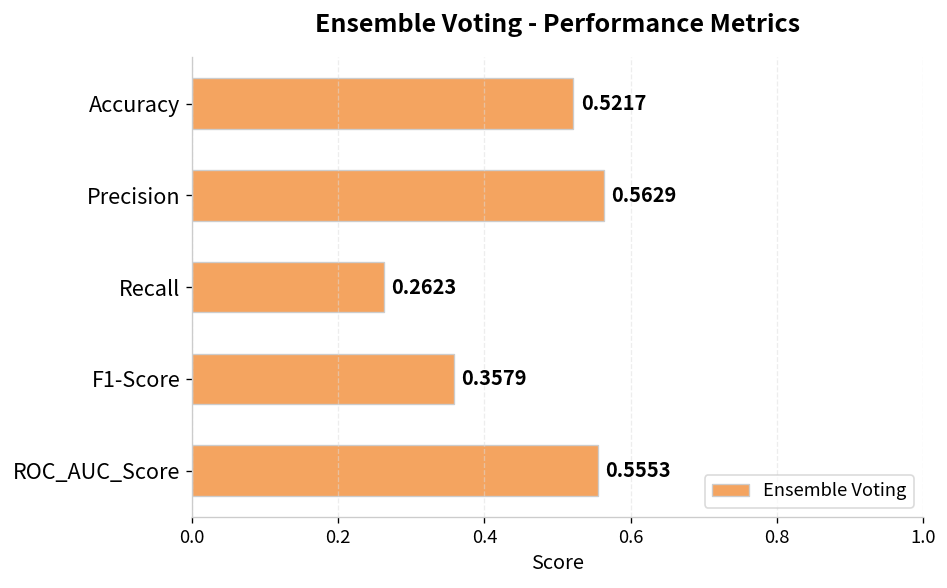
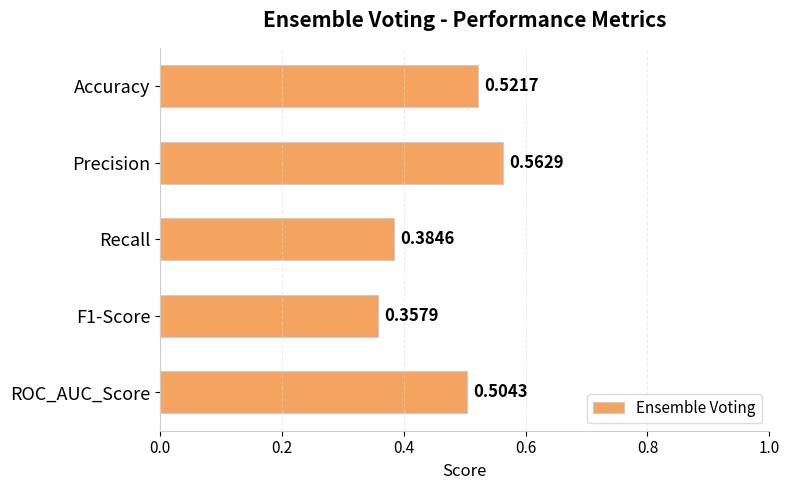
Recall: 0.2623 -> 0.3846
ROC_AUC_Score: 0.5553 -> 0.5043
